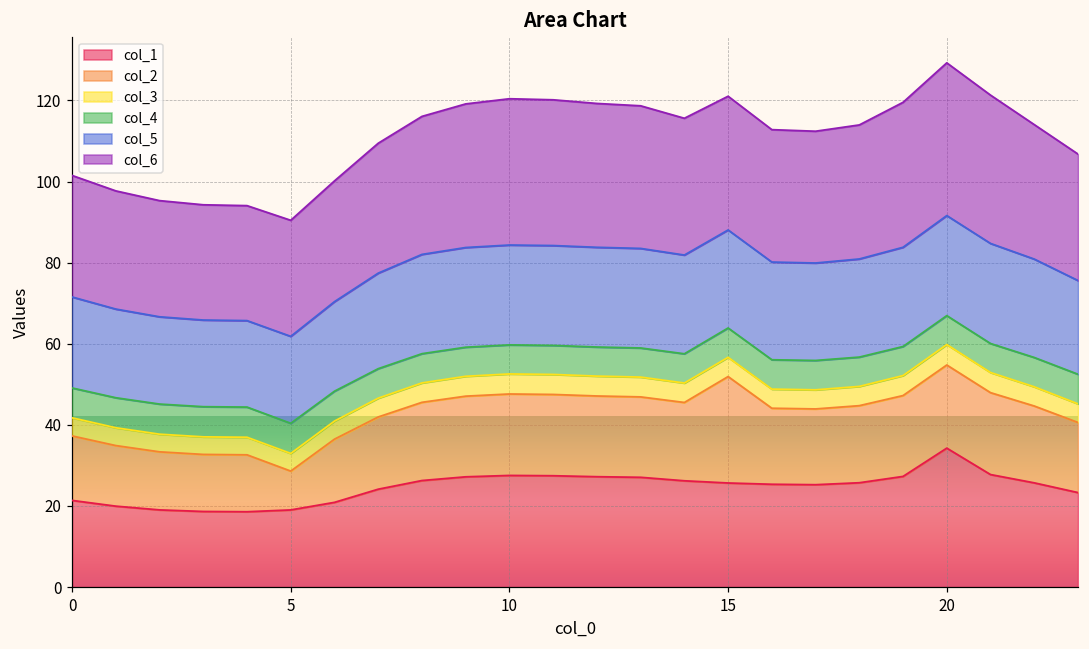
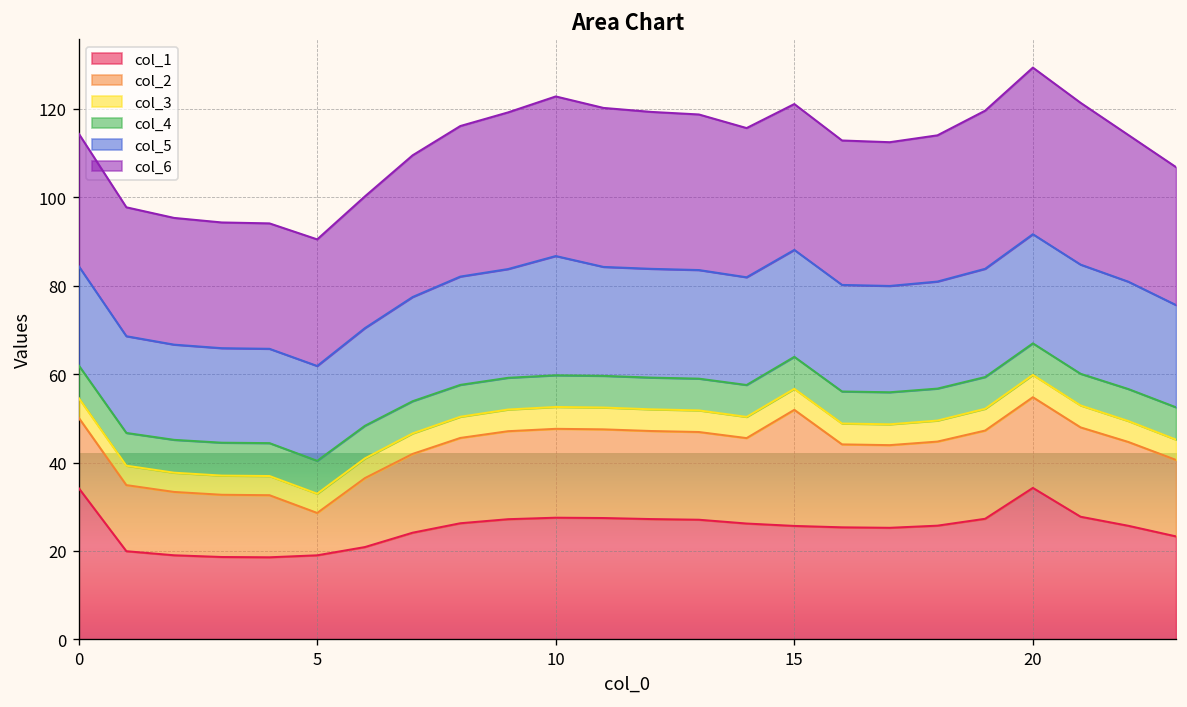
col_1, 0: 21 -> 34
col_5, 10: 25 -> 27
